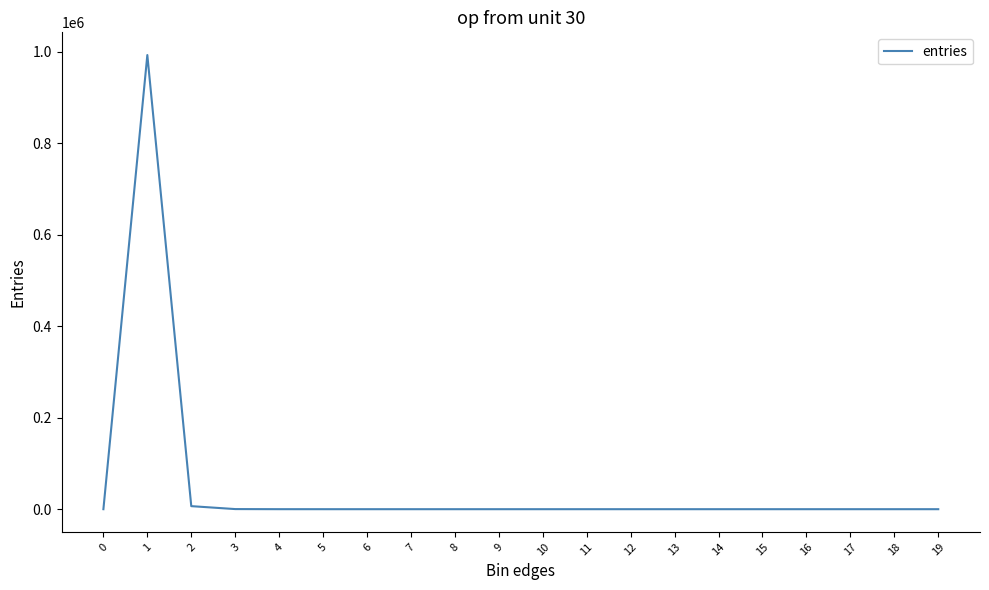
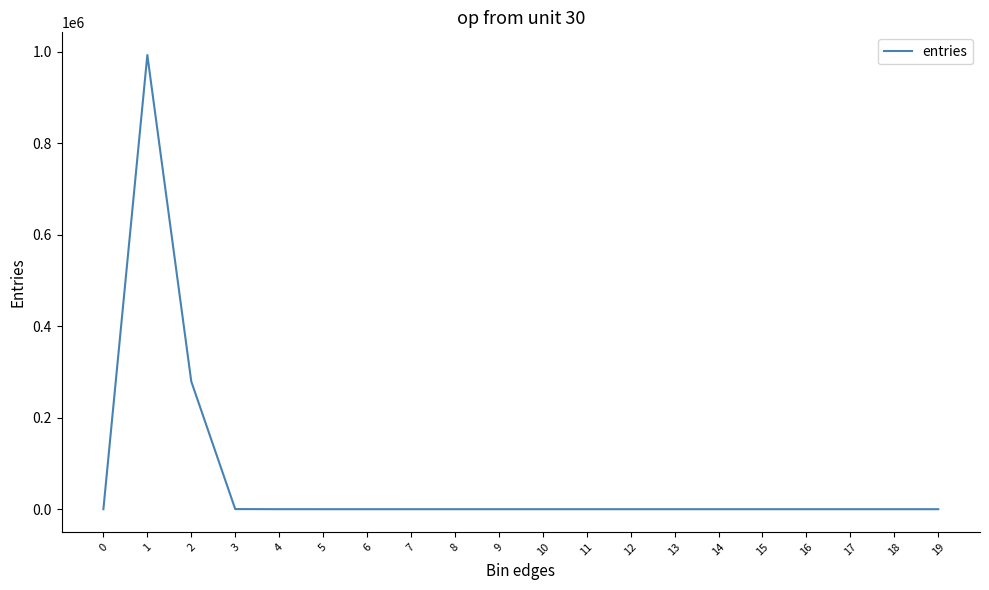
2: 10000 -> 280000
